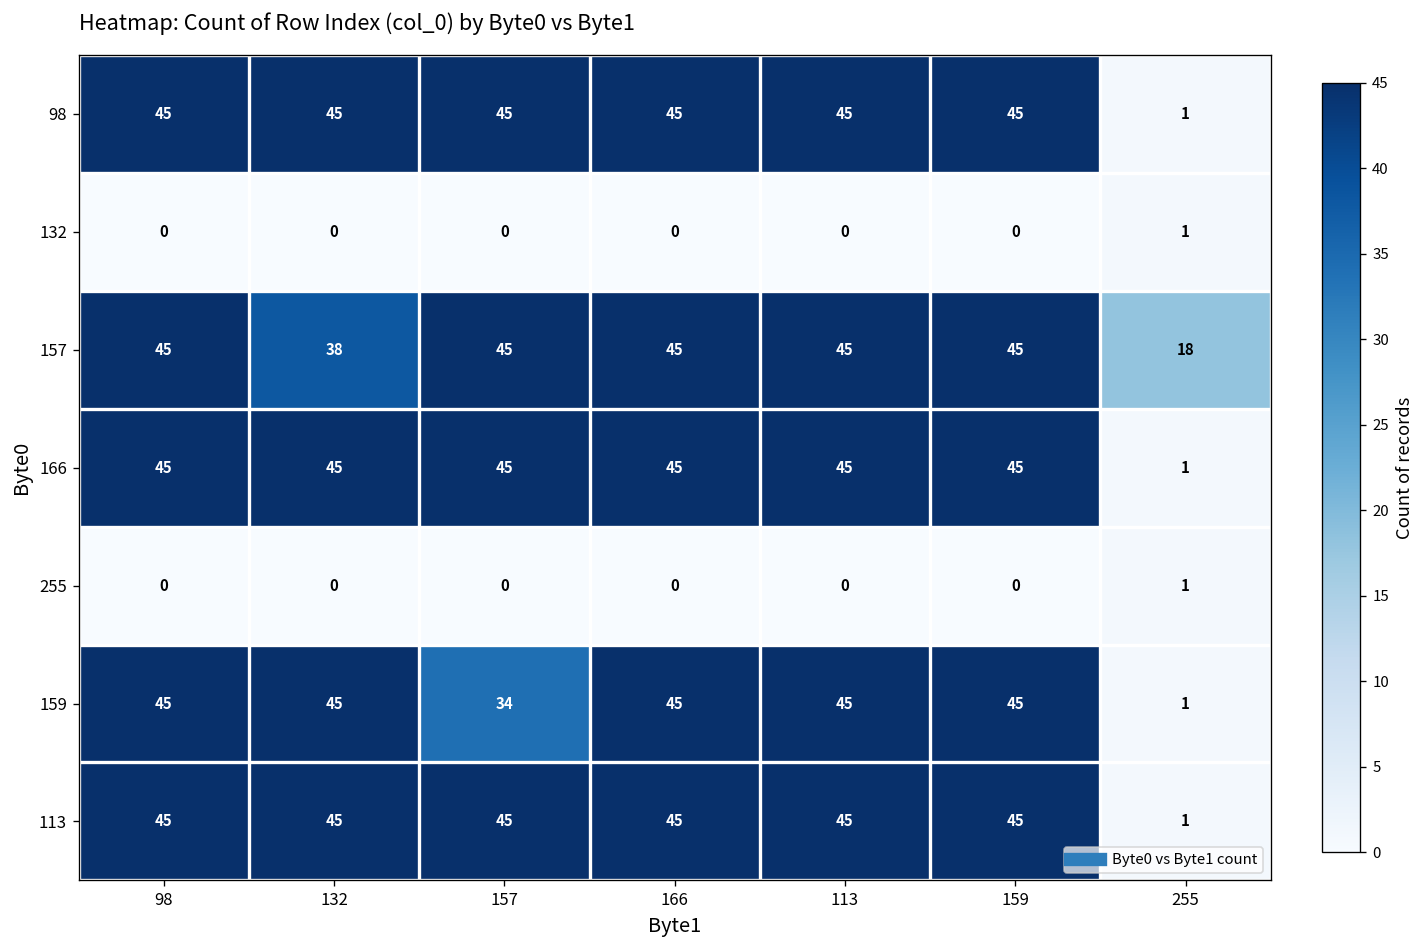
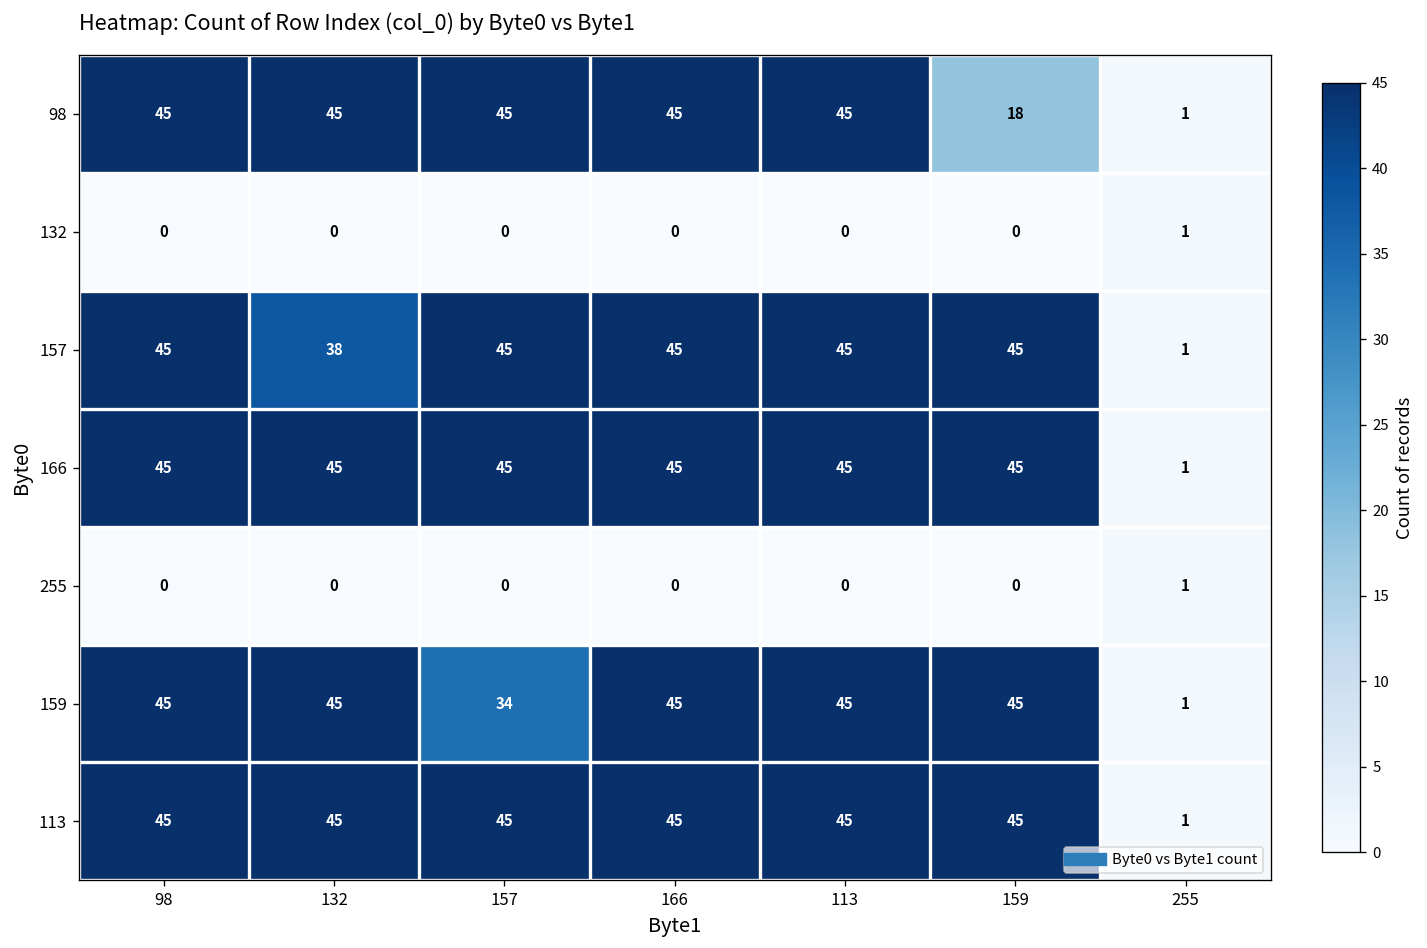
98, 159: 45 -> 18
157, 255: 18 -> 1
